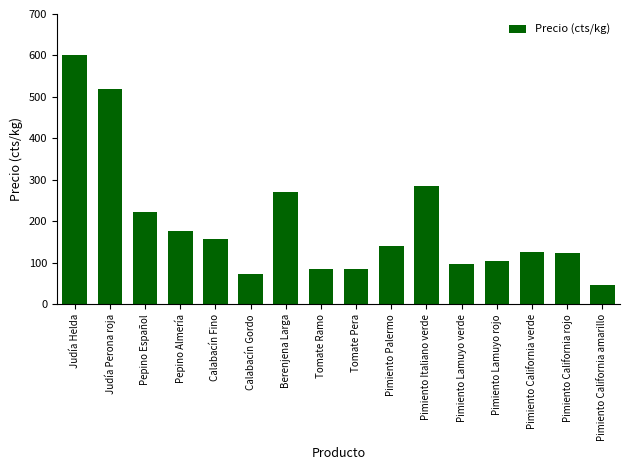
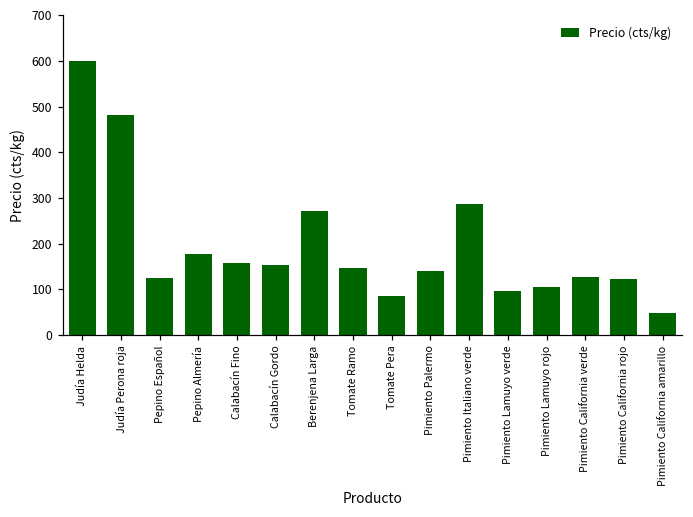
Judía Perona roja: 520 -> 480
Pepino Español: 220 -> 120
Calabacín Gordo: 70 -> 150
Tomate Ramo: 90 -> 150
